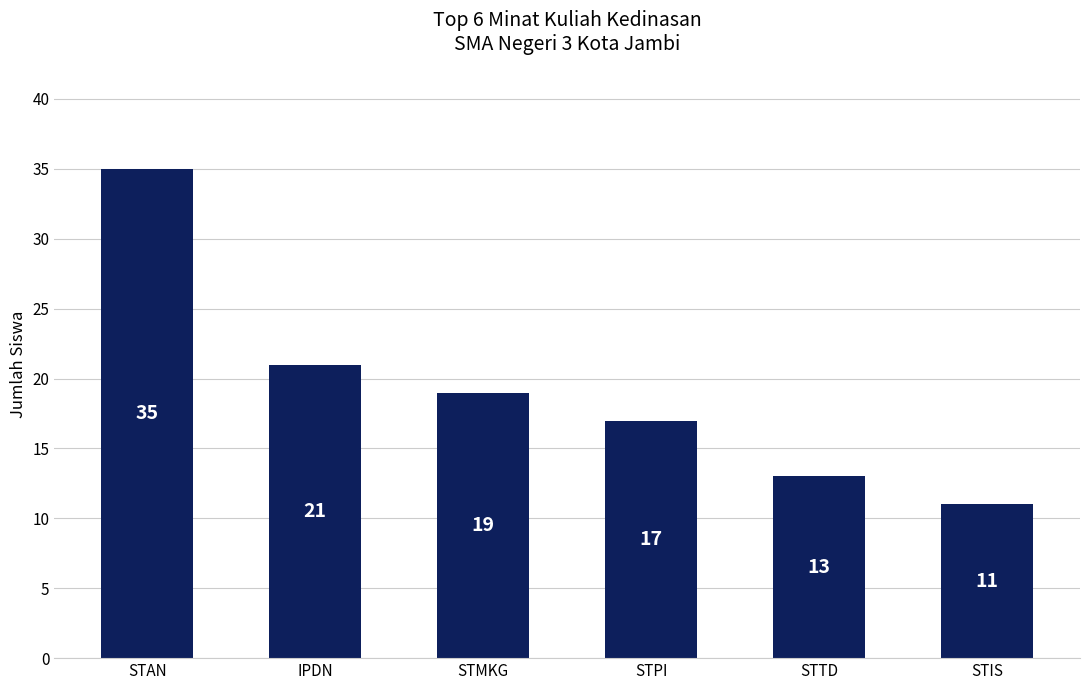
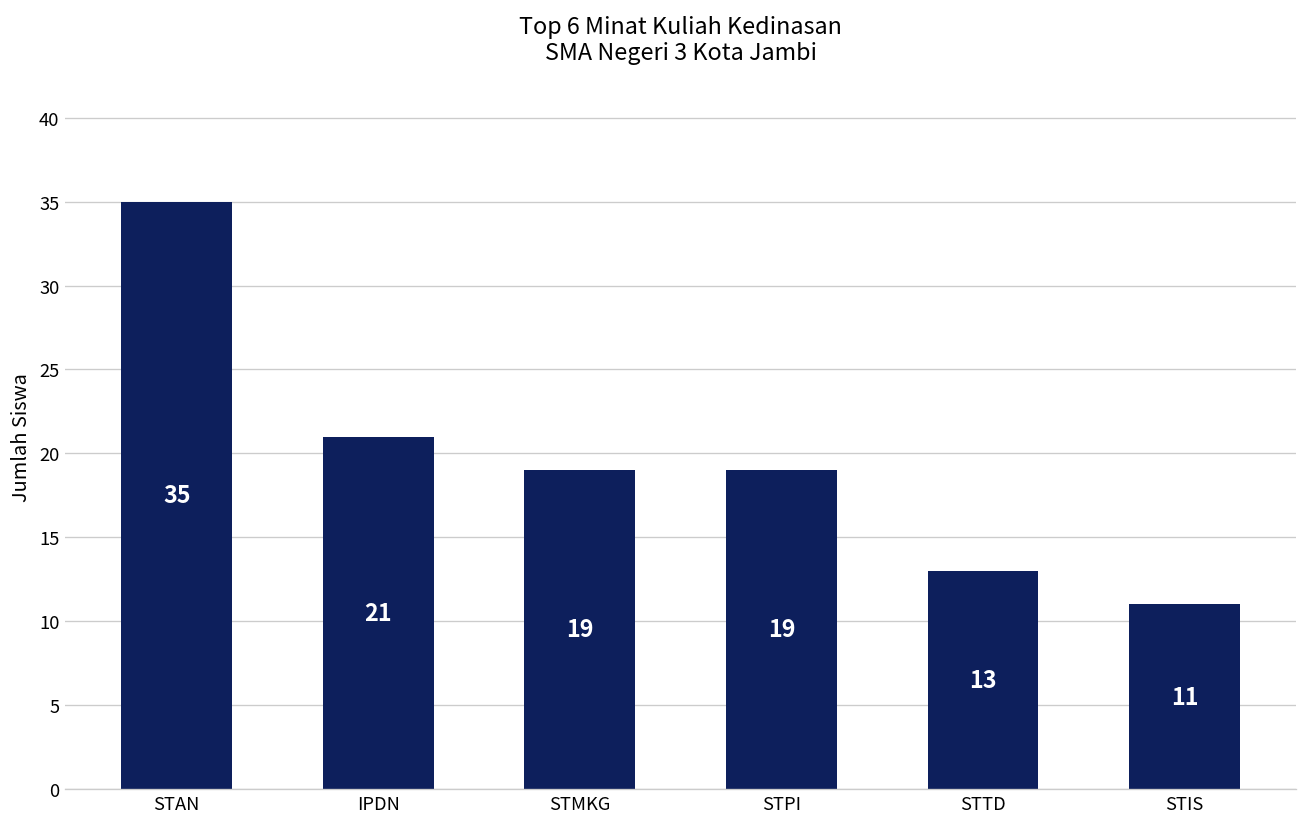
STPI: 17 -> 19
